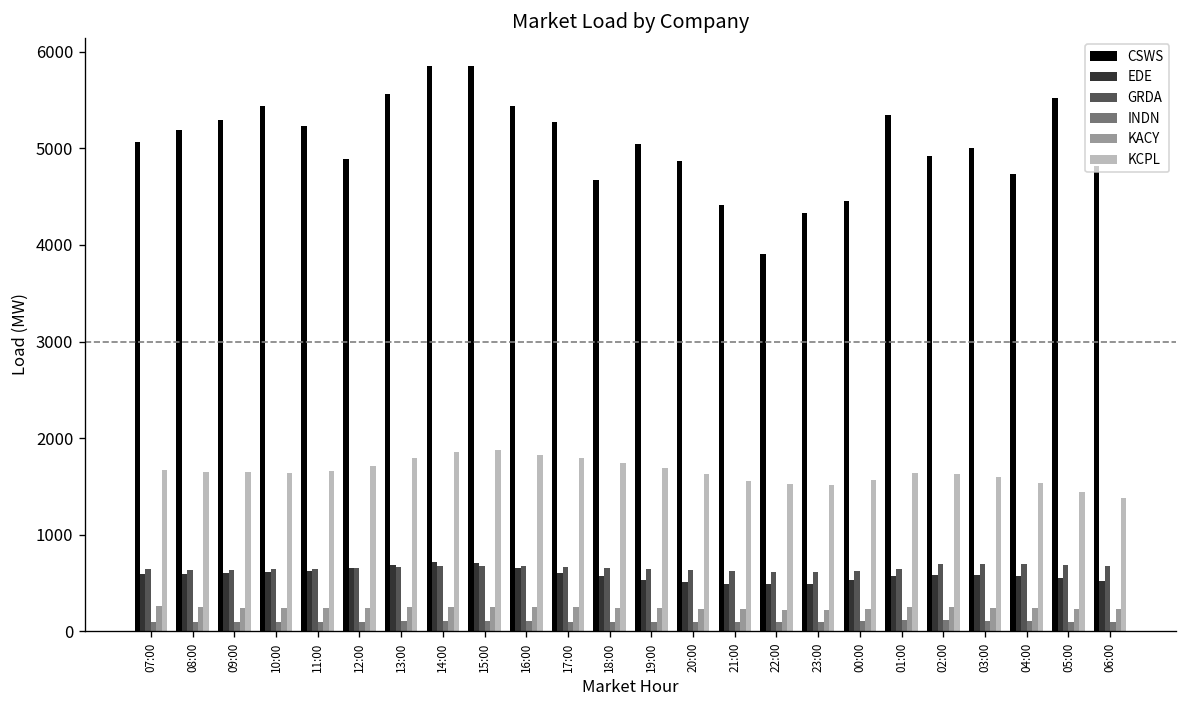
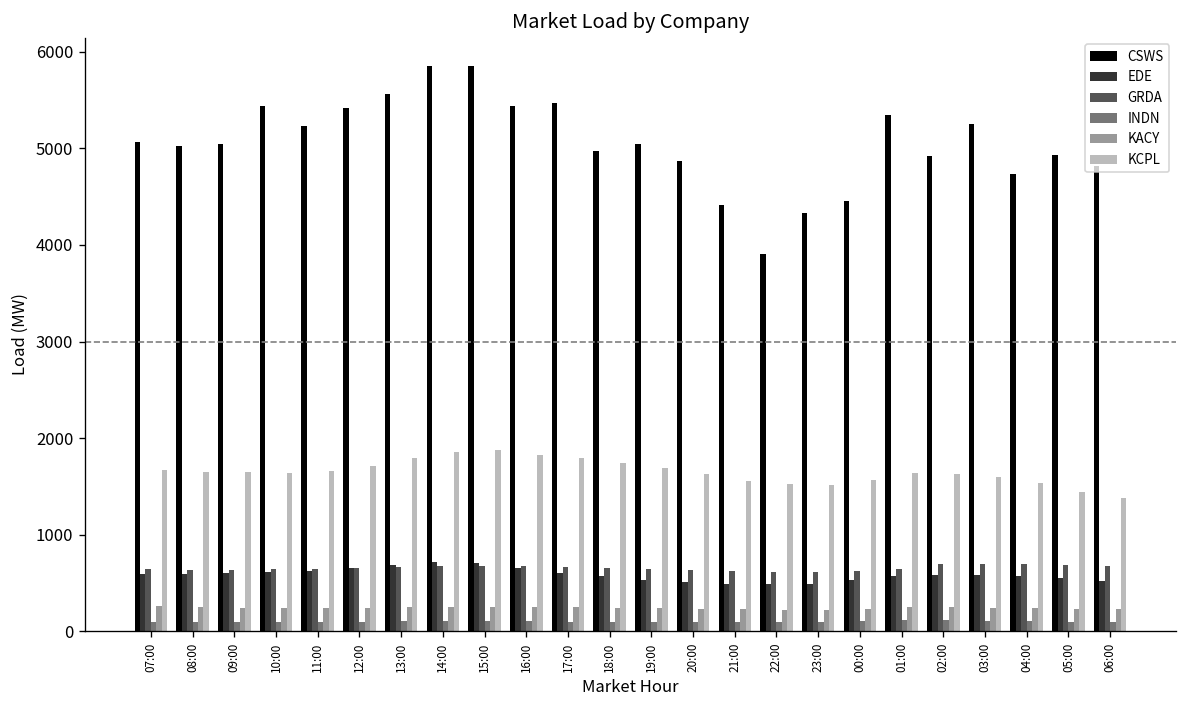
CSWS, 08:00: 5200 -> 5000
CSWS, 09:00: 5300 -> 5000
CSWS, 12:00: 4900 -> 5400
CSWS, 17:00: 5300 -> 5500
CSWS, 18:00: 4700 -> 5000
CSWS, 03:00: 5000 -> 5200
CSWS, 05:00: 5500 -> 4900
